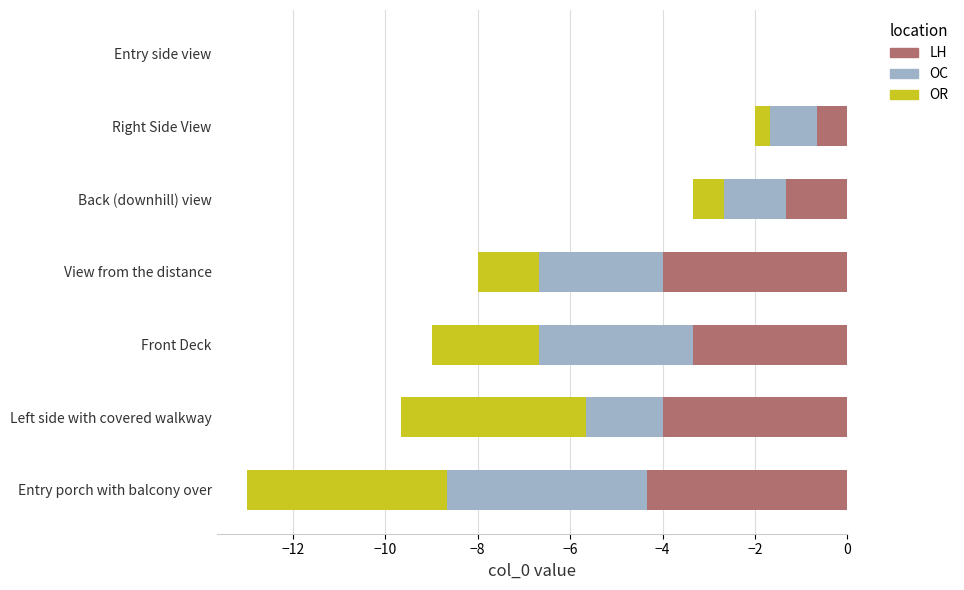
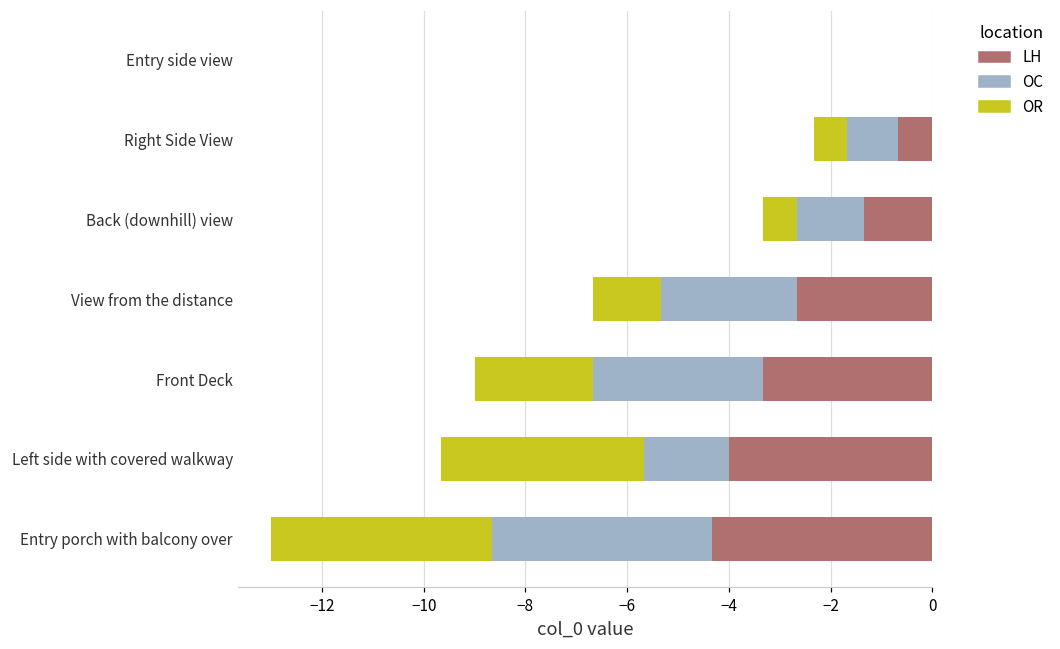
OR, Right Side View: -0.3 -> -0.7
LH, View from the distance: -4.0 -> -2.7
